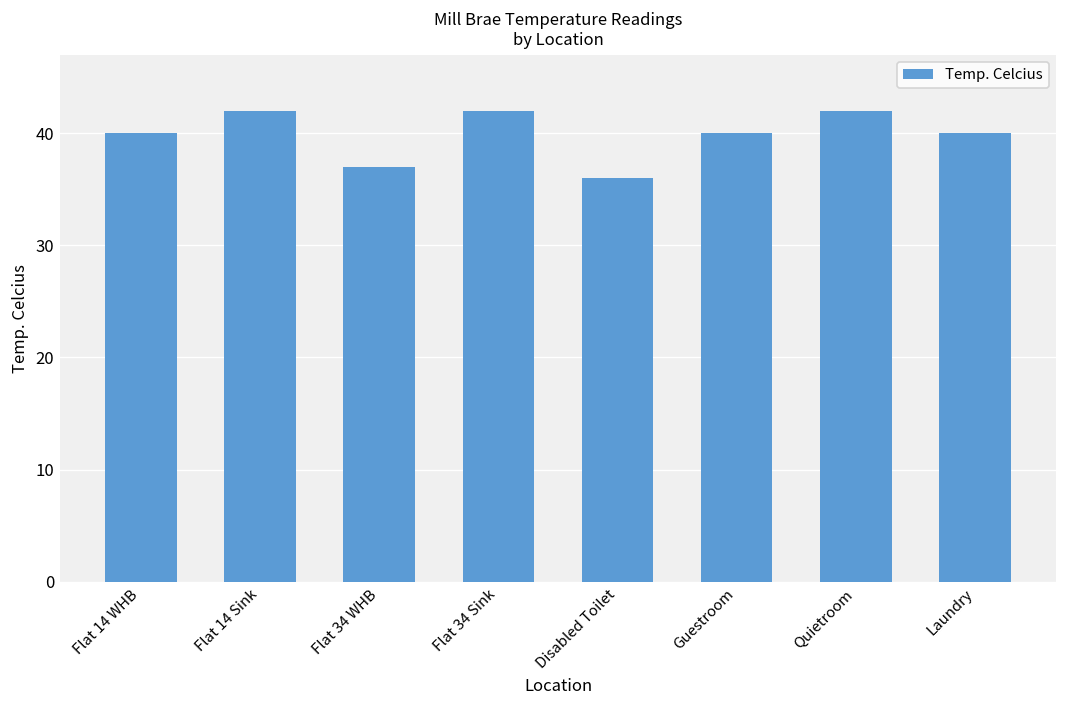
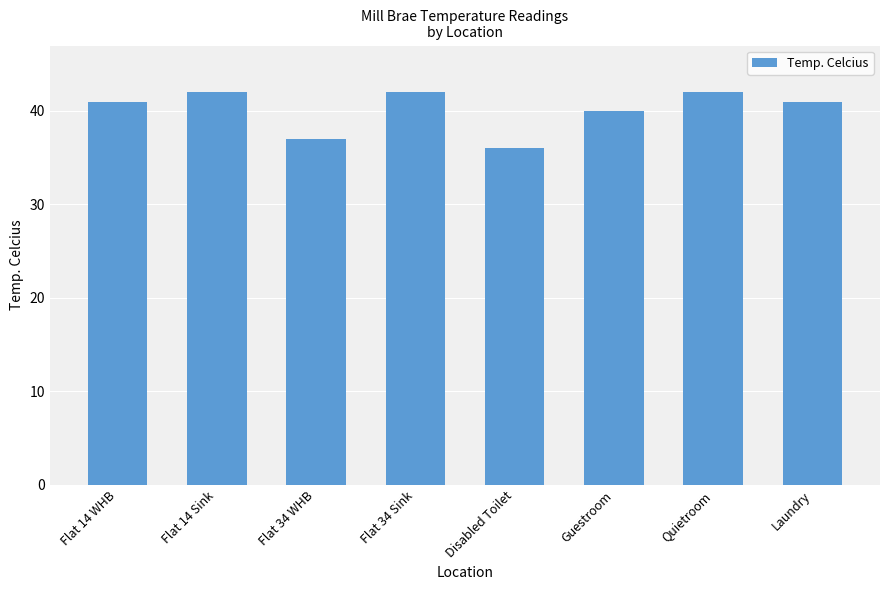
Flat 14 WHB: 40 -> 41
Laundry: 40 -> 41
